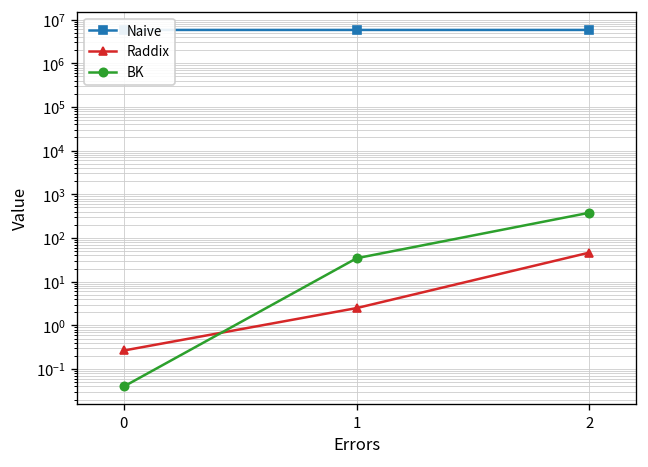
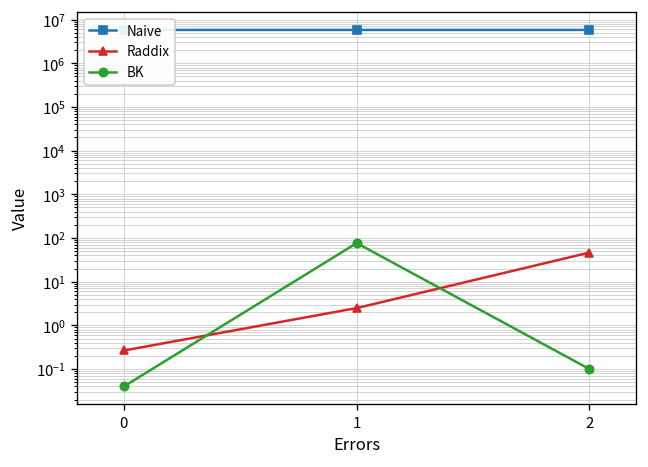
BK, 1: 30 -> 80
BK, 2: 400 -> 0.1
